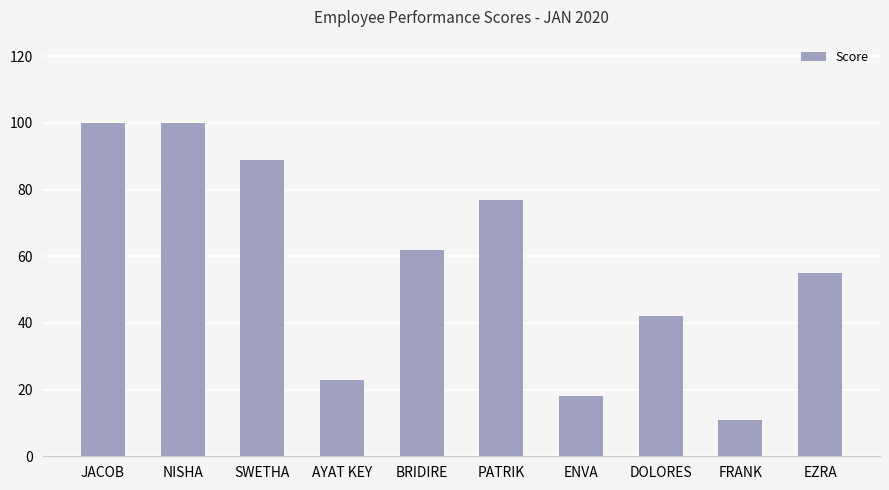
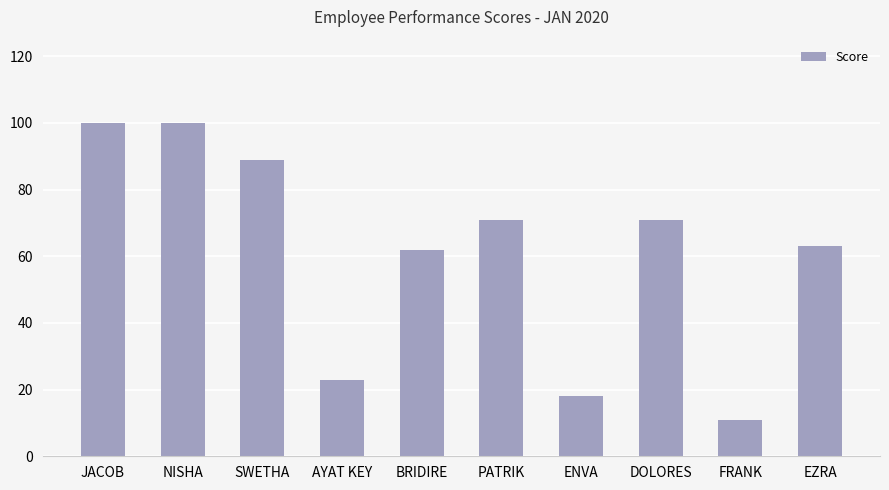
PATRIK: 77 -> 71
DOLORES: 42 -> 71
EZRA: 55 -> 63
